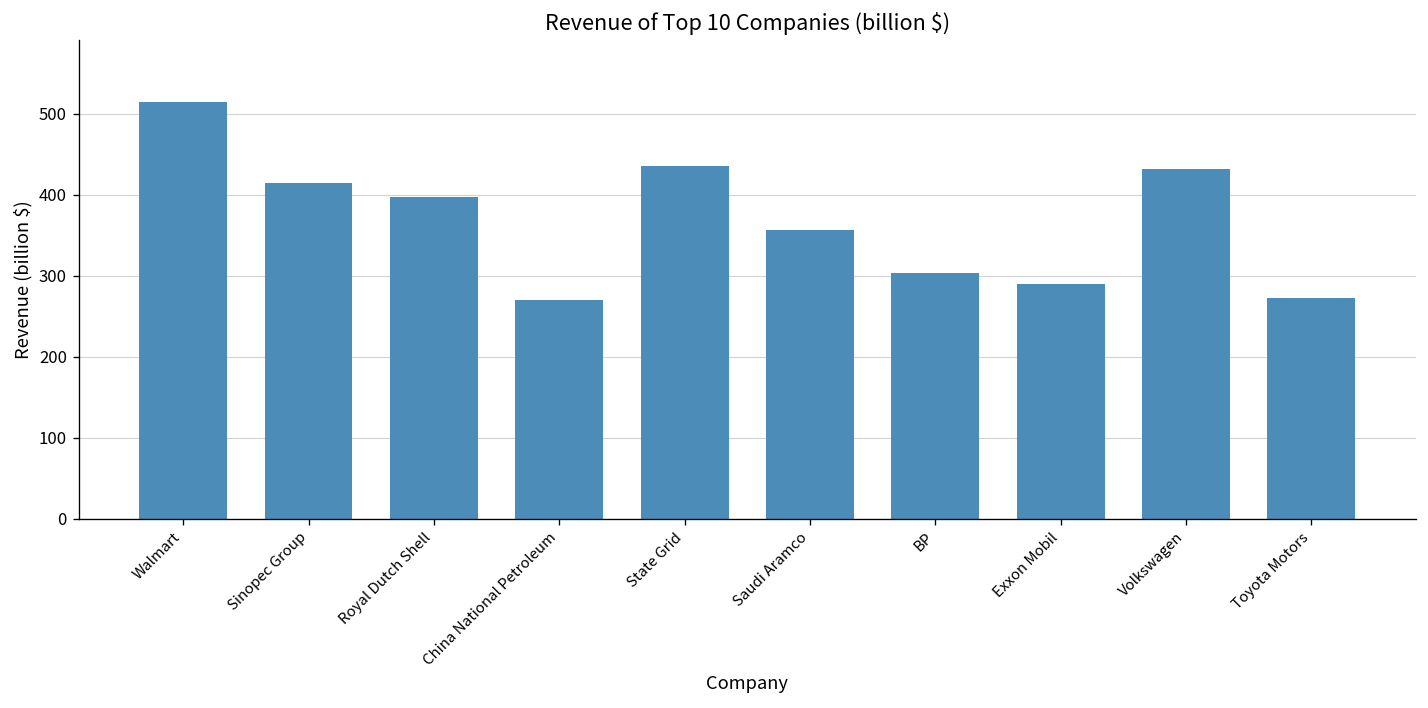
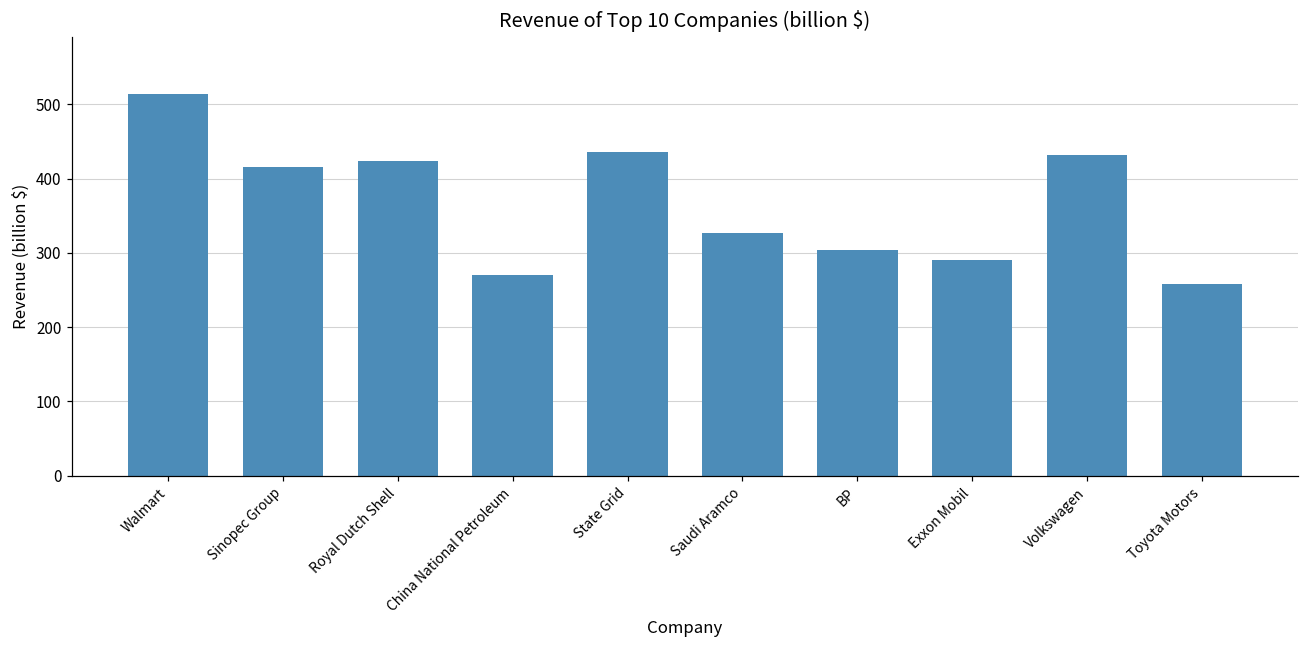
Royal Dutch Shell: 400 -> 420
Saudi Aramco: 360 -> 330
Toyota Motors: 270 -> 260
